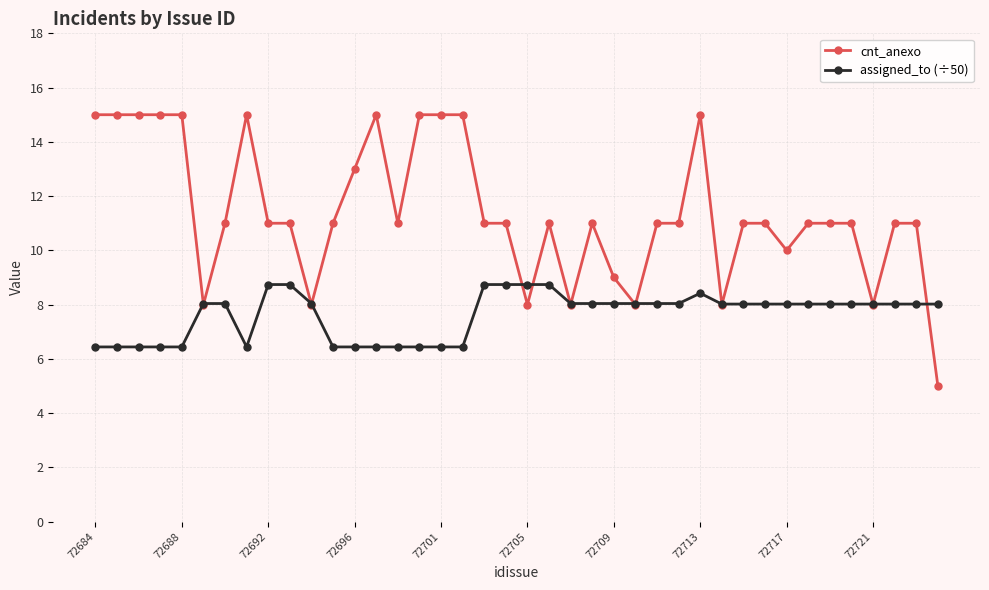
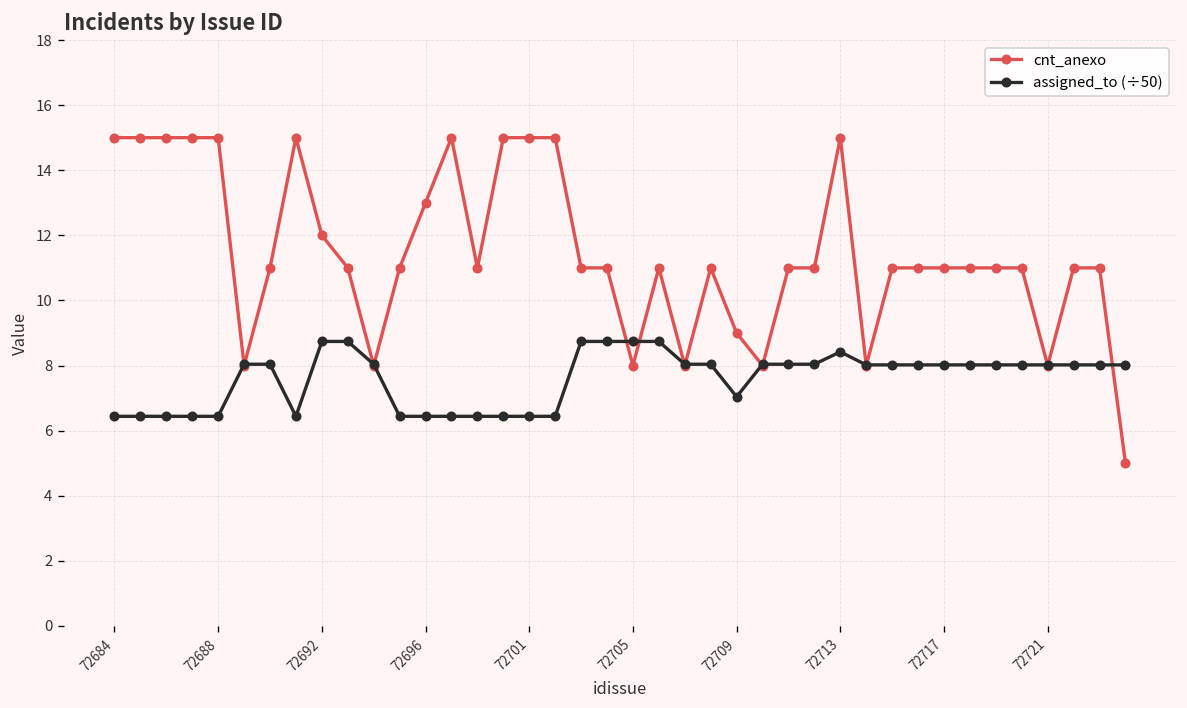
cnt_anexo, 72692: 11 -> 12
assigned_to (÷50), 72709: 8.0 -> 7.0
cnt_anexo, 72717: 10 -> 11
